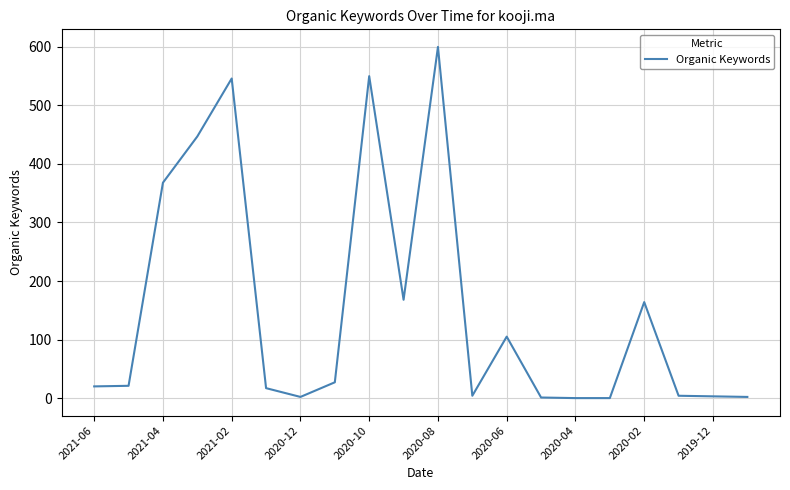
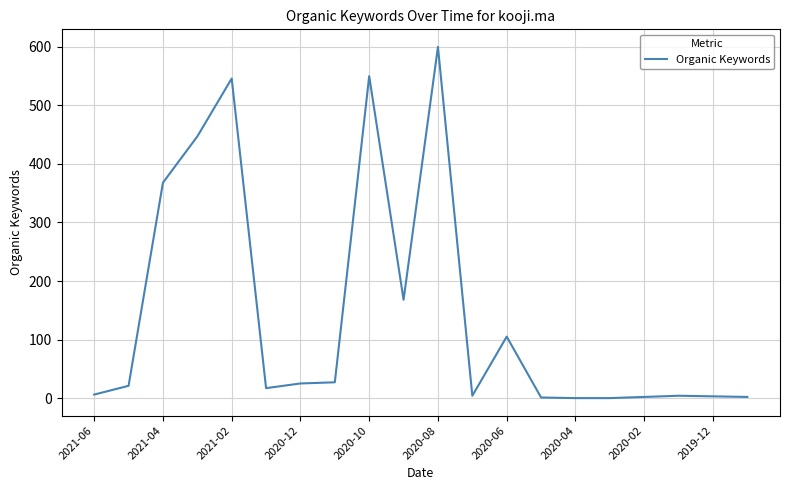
2021-06: 20 -> 10
2020-12: 0 -> 30
2020-02: 160 -> 0
